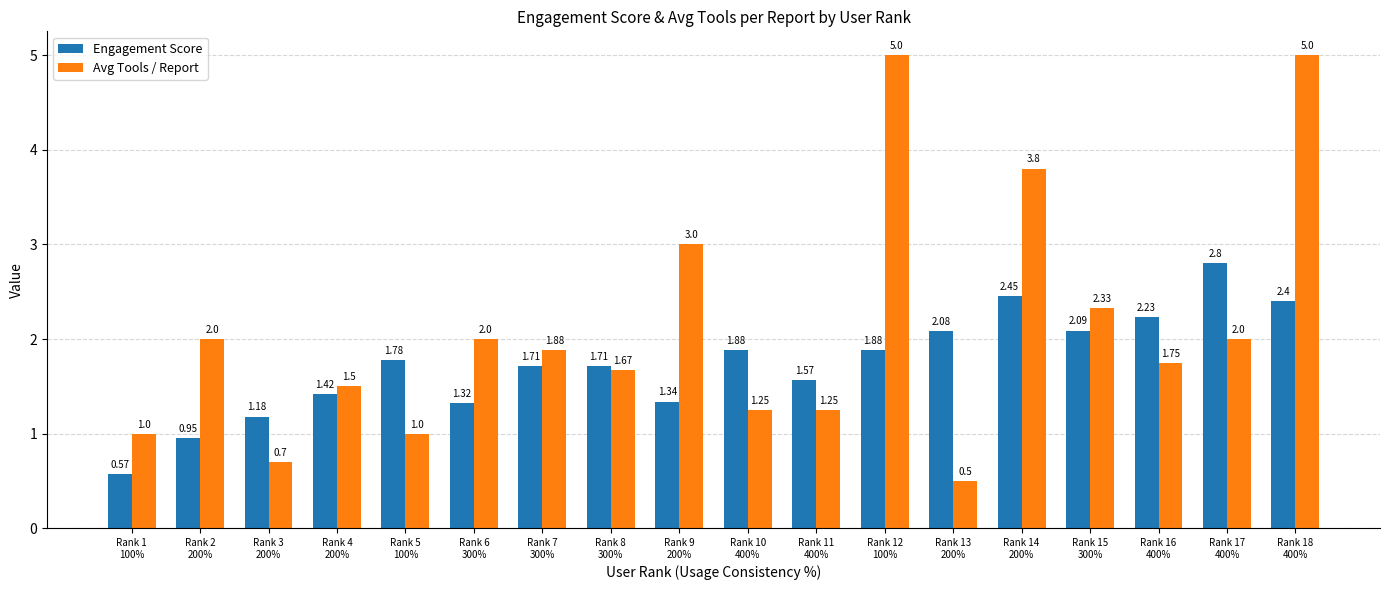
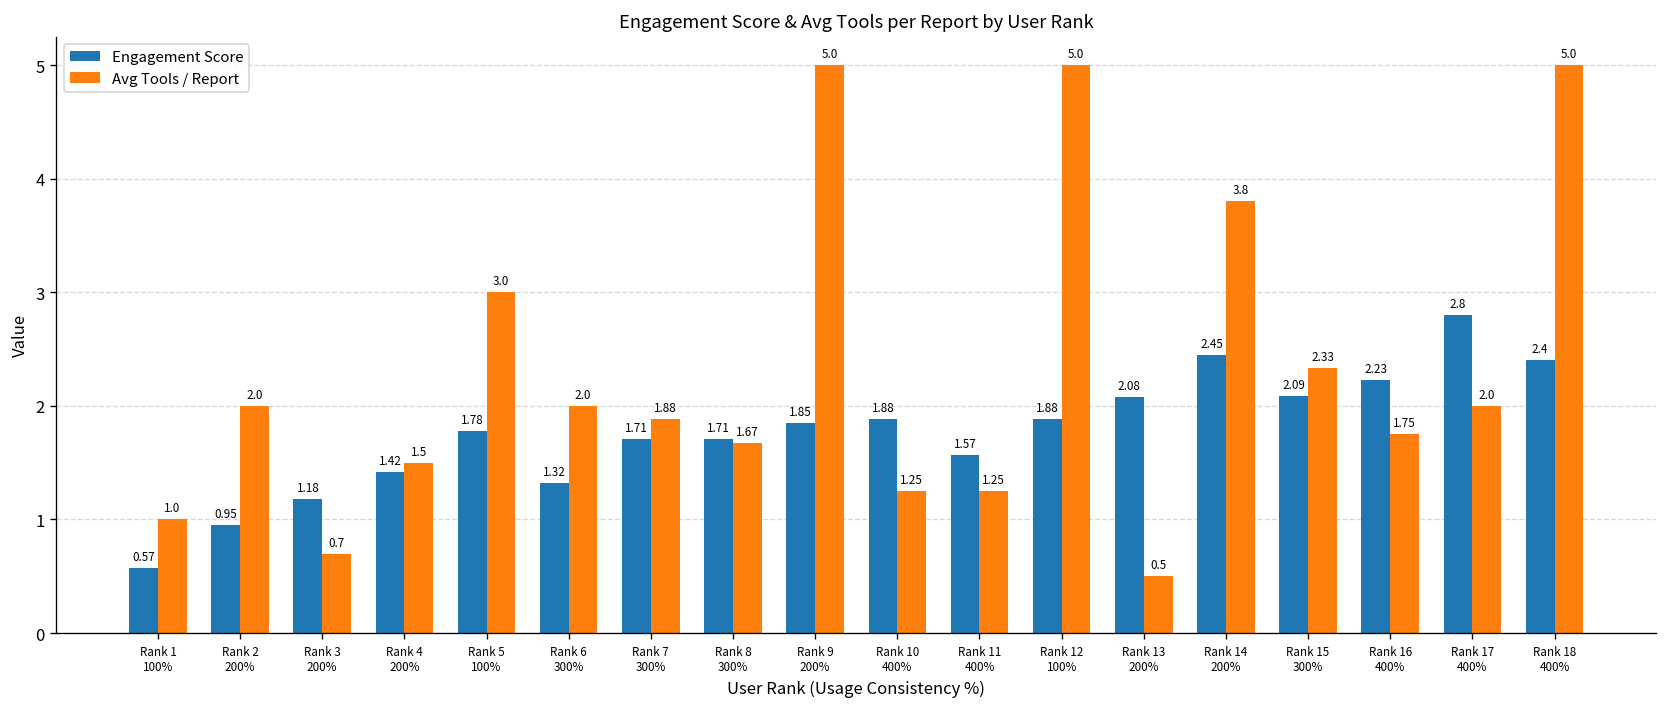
Avg Tools / Report, Rank 5 100%: 1.0 -> 3.0
Engagement Score, Rank 9 200%: 1.34 -> 1.85
Avg Tools / Report, Rank 9 200%: 3.0 -> 5.0
